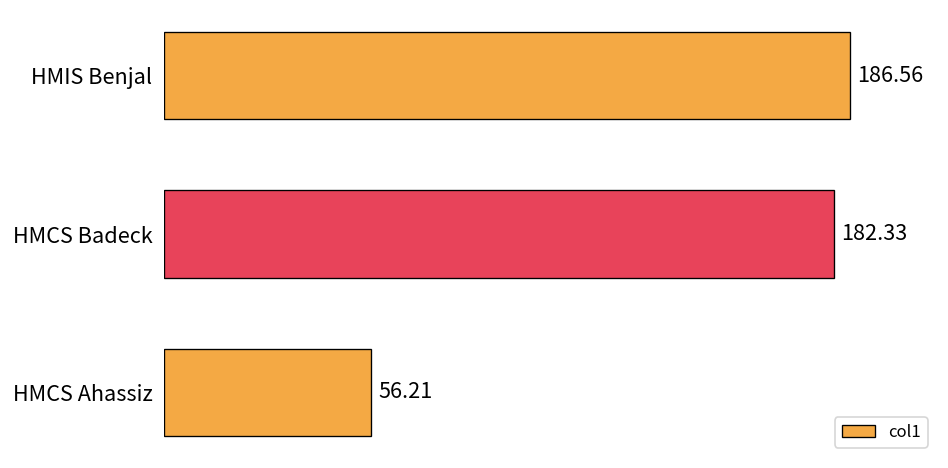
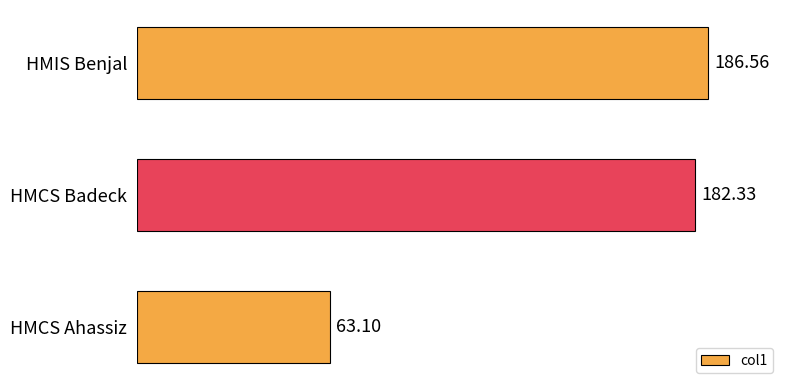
HMCS Ahassiz: 56.21 -> 63.10
